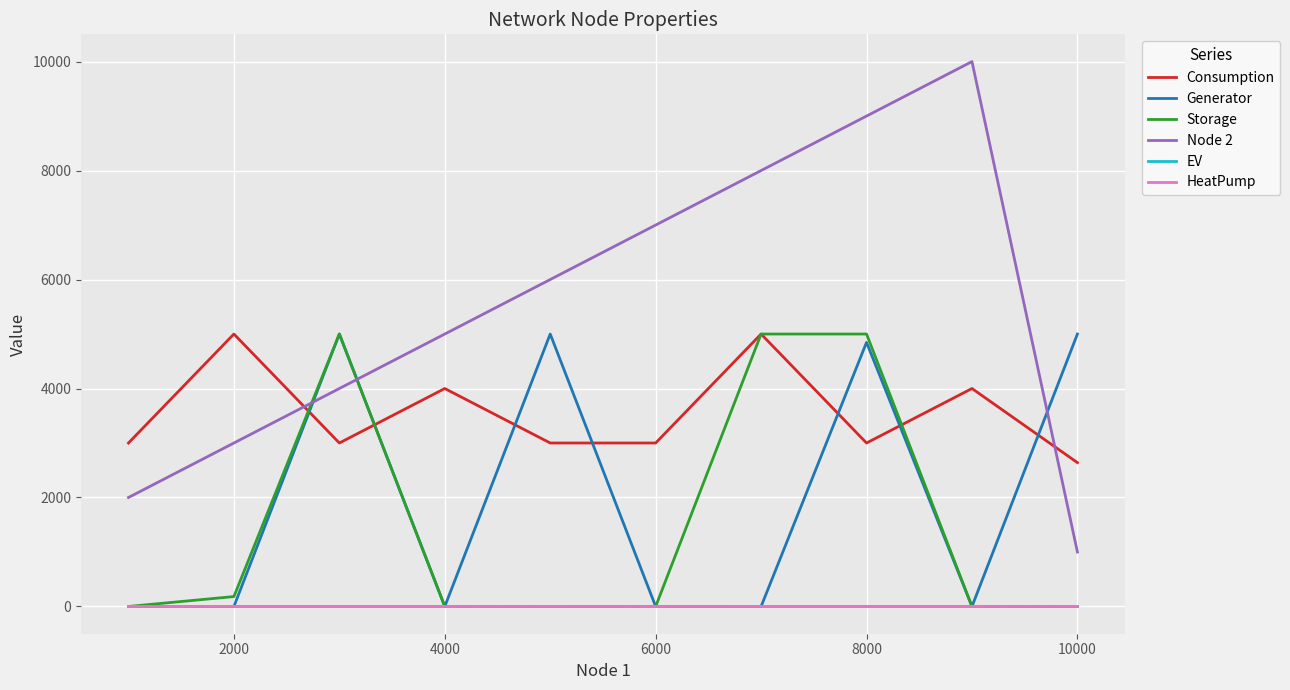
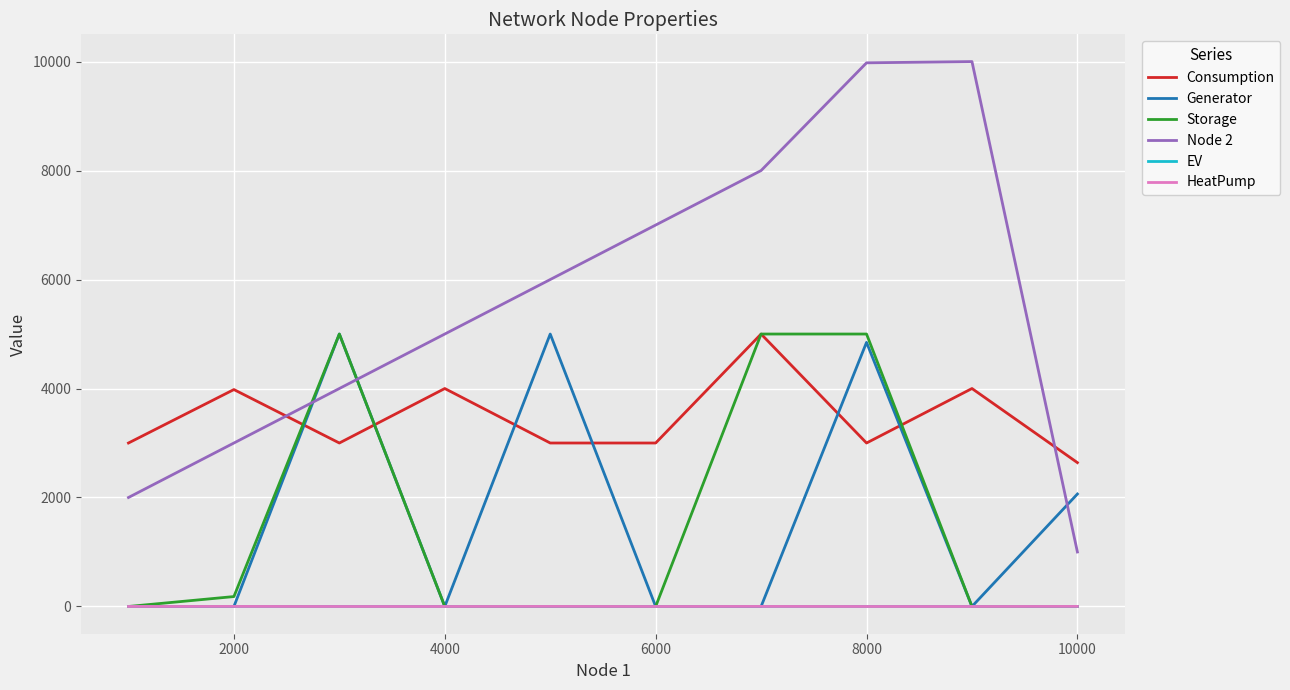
Consumption, 2000: 5000 -> 4000
Node 2, 8000: 9000 -> 10000
Generator, 10000: 5000 -> 2100
